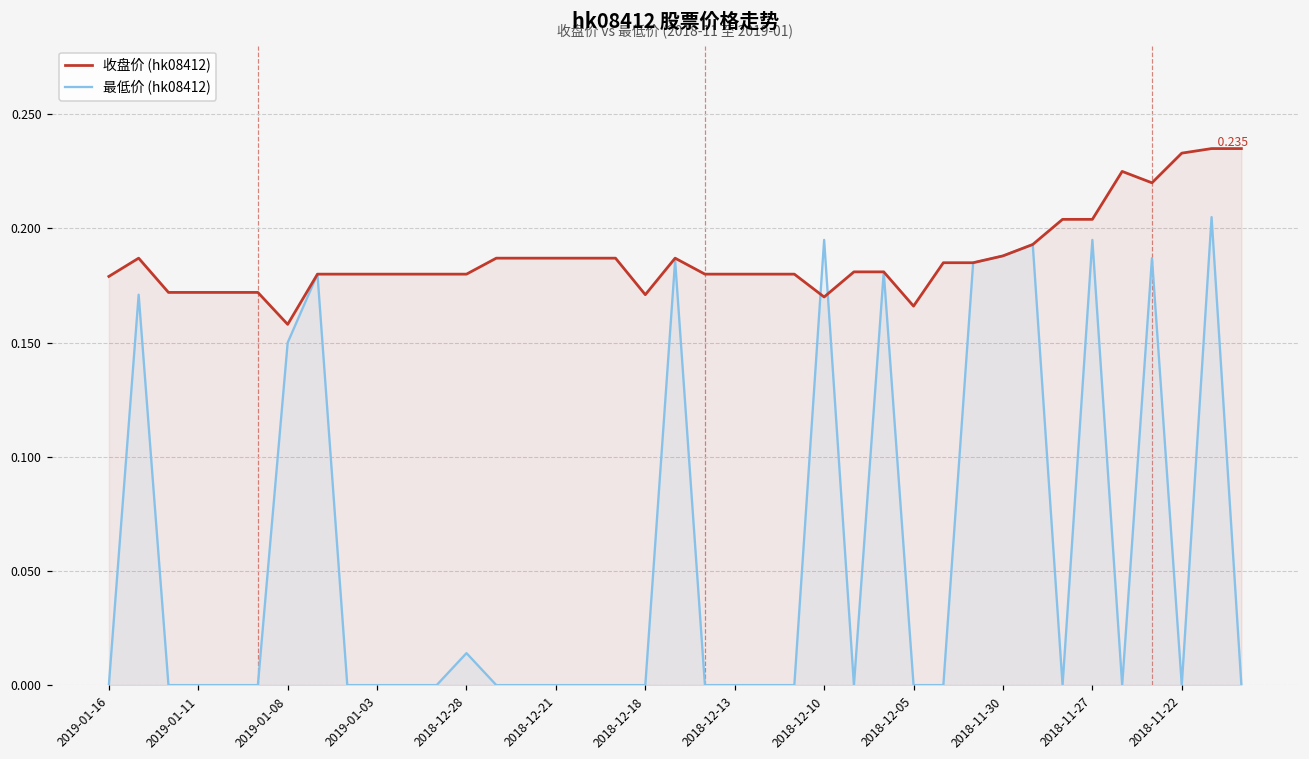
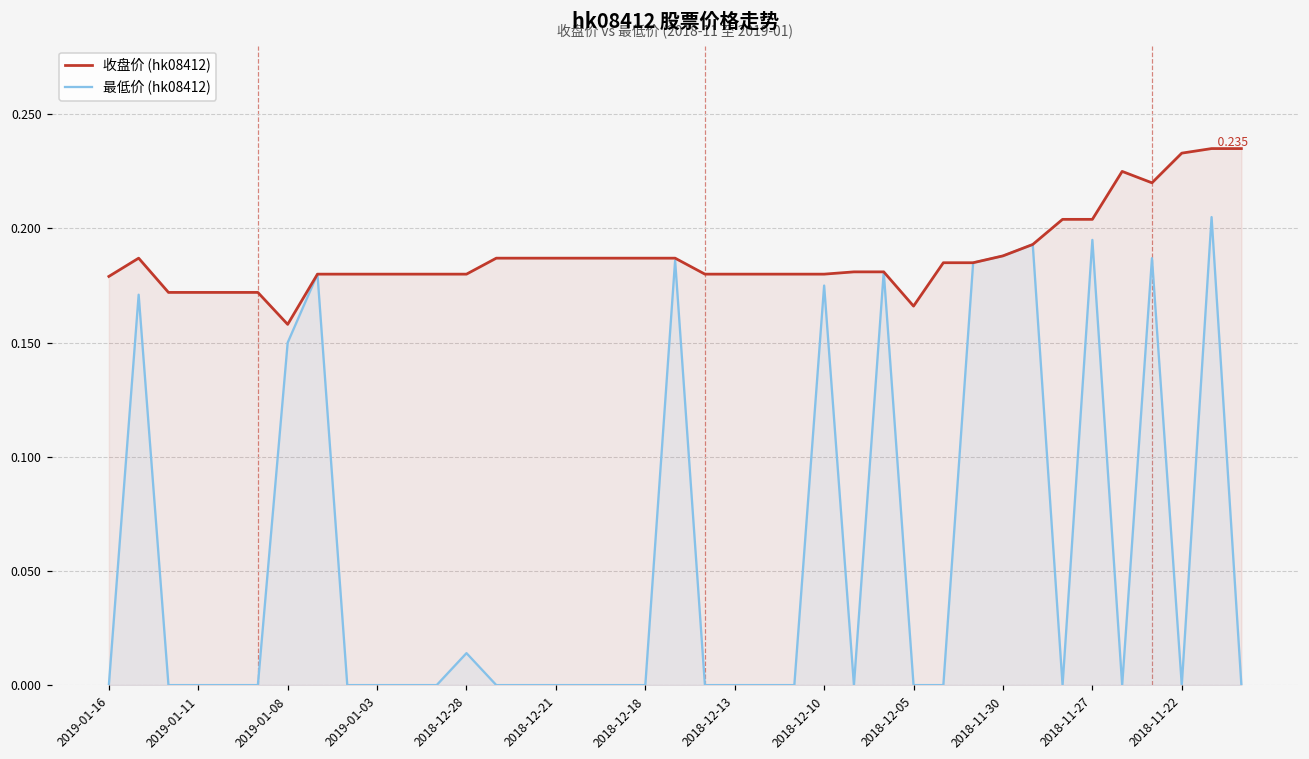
收盘价 (hk08412), 2018-12-18: 0.171 -> 0.187
收盘价 (hk08412), 2018-12-10: 0.17 -> 0.18
最低价 (hk08412), 2018-12-10: 0.195 -> 0.175
